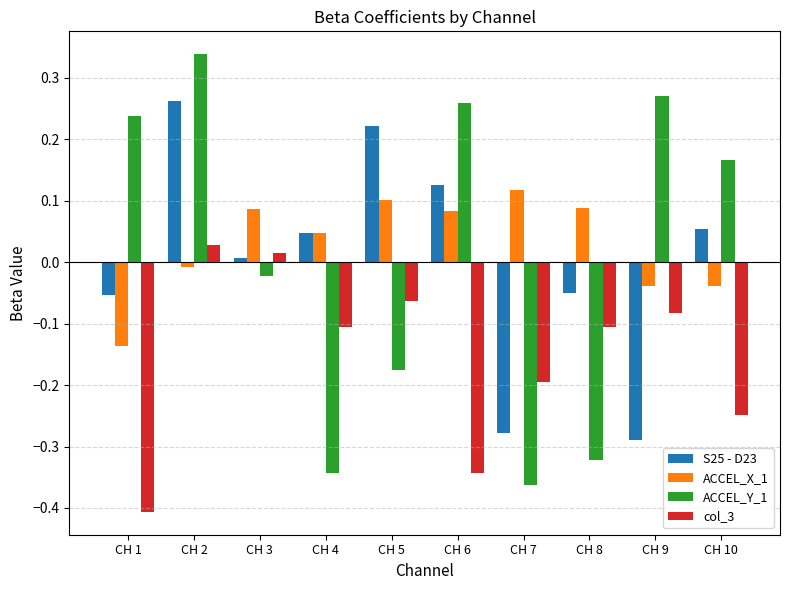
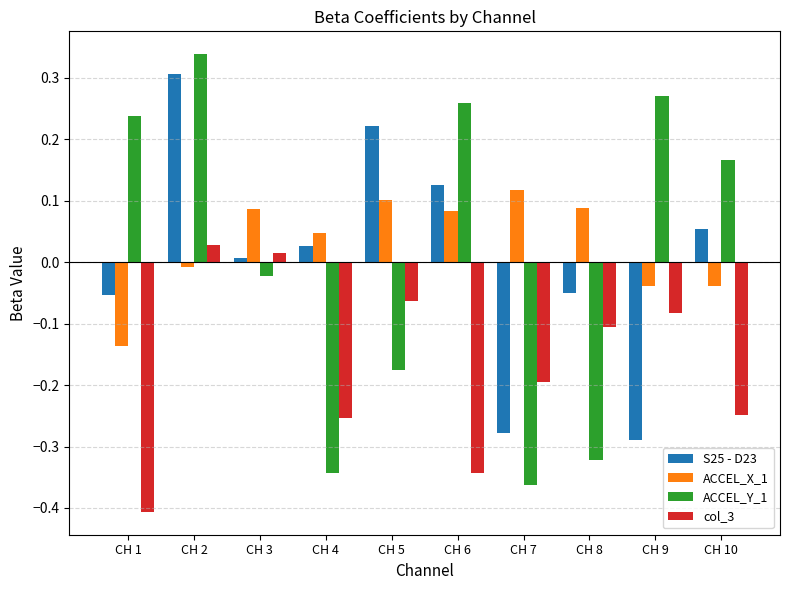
S25 - D23, CH 2: 0.26 -> 0.31
S25 - D23, CH 4: 0.05 -> 0.03
col_3, CH 4: -0.11 -> -0.25
